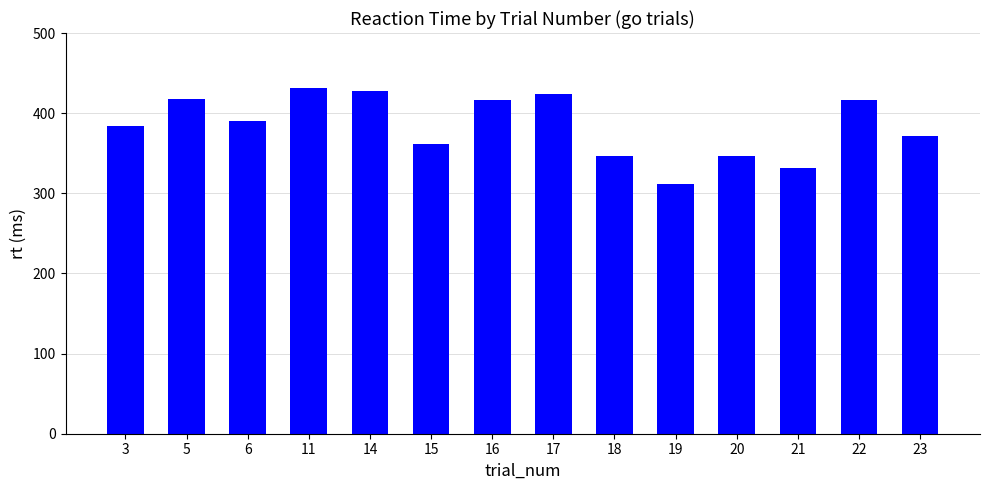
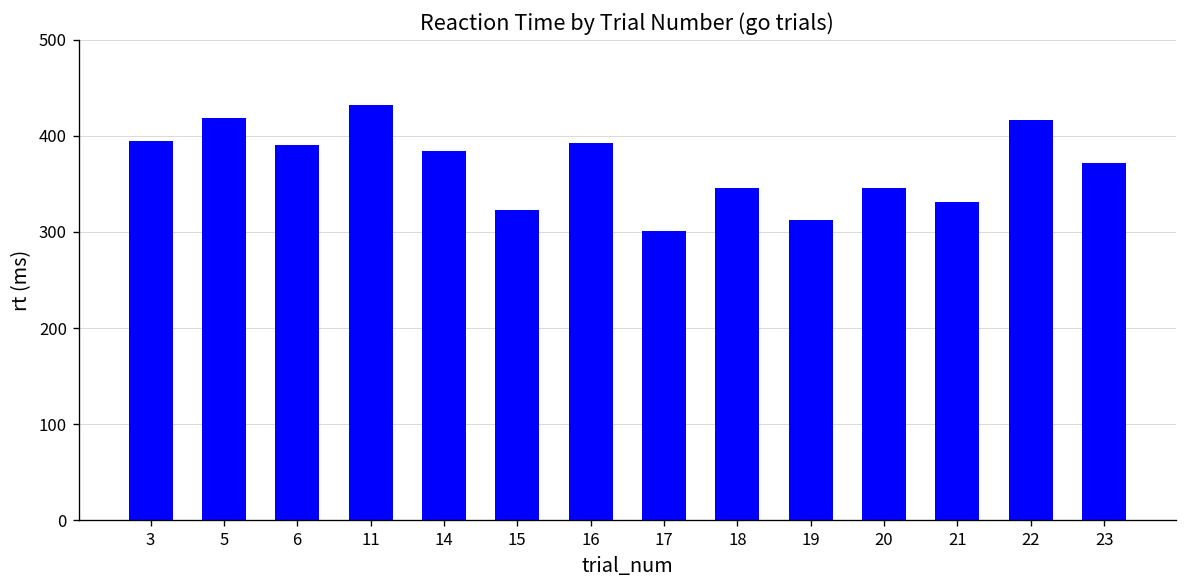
3: 380 -> 400
14: 430 -> 380
15: 360 -> 320
16: 420 -> 390
17: 420 -> 300
